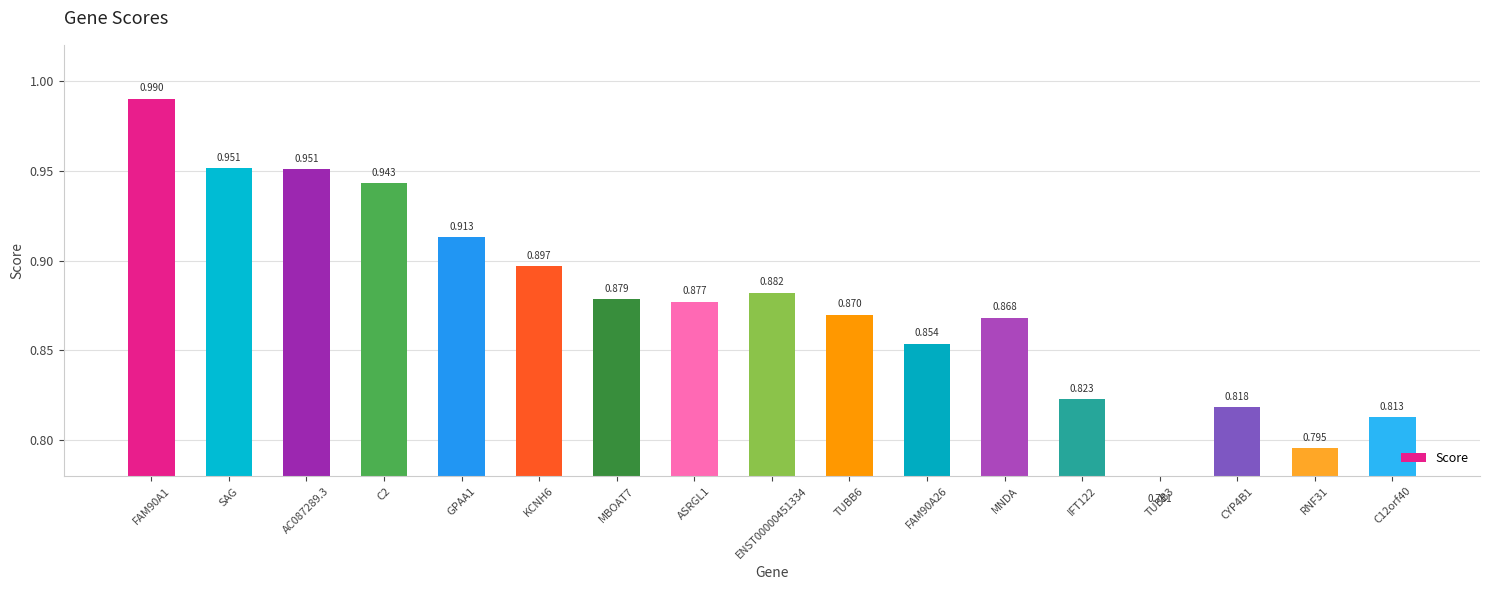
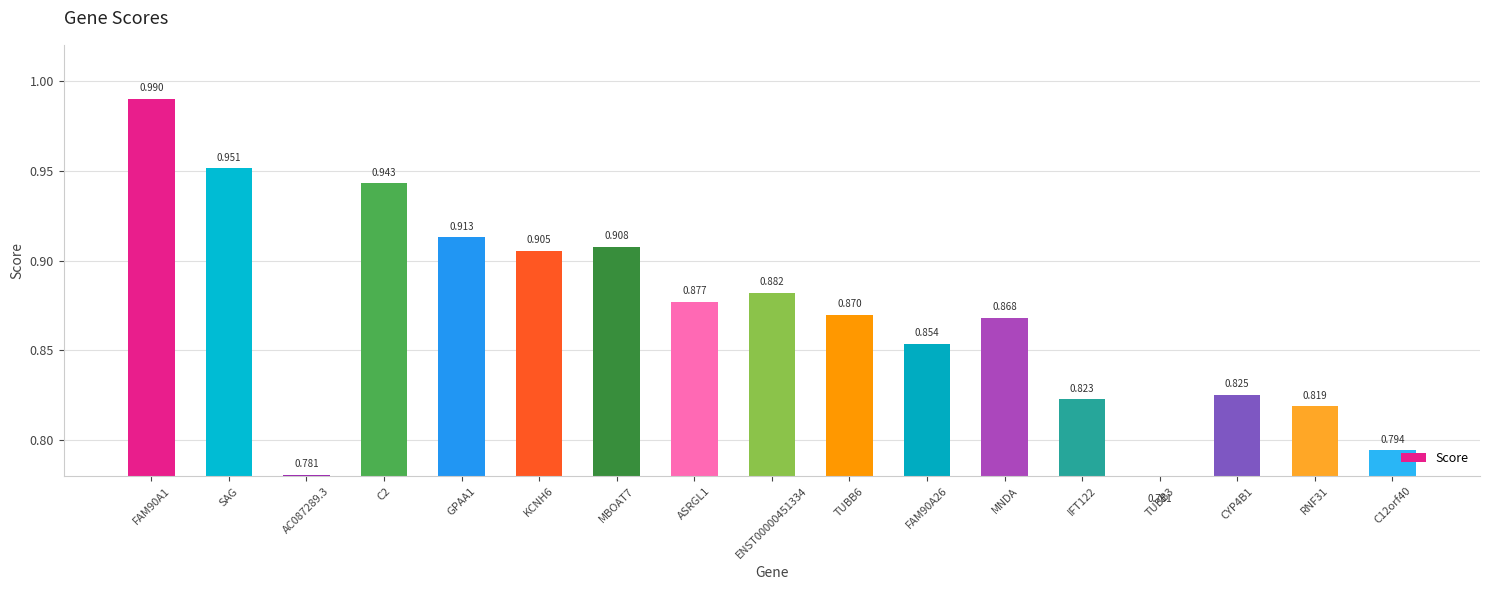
AC087289.3: 0.951 -> 0.781
KCNH6: 0.897 -> 0.905
MBOAT7: 0.879 -> 0.908
CYP4B1: 0.818 -> 0.825
RNF31: 0.795 -> 0.819
C12orf40: 0.813 -> 0.794
